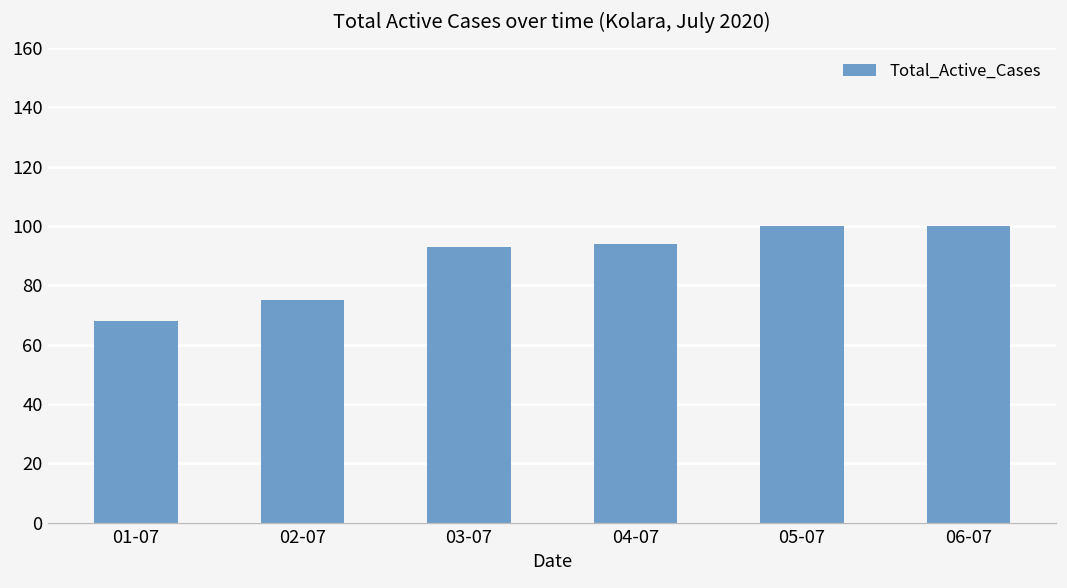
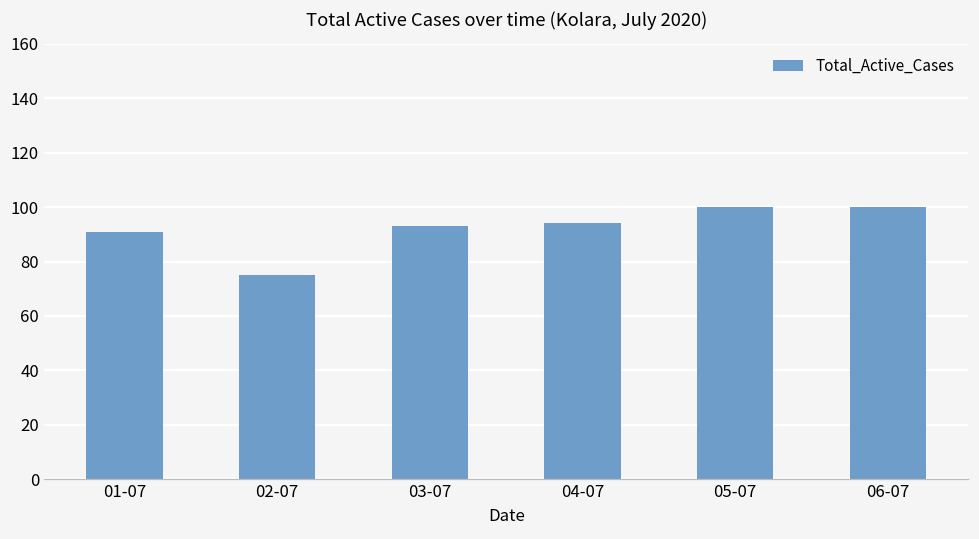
01-07: 68 -> 91
